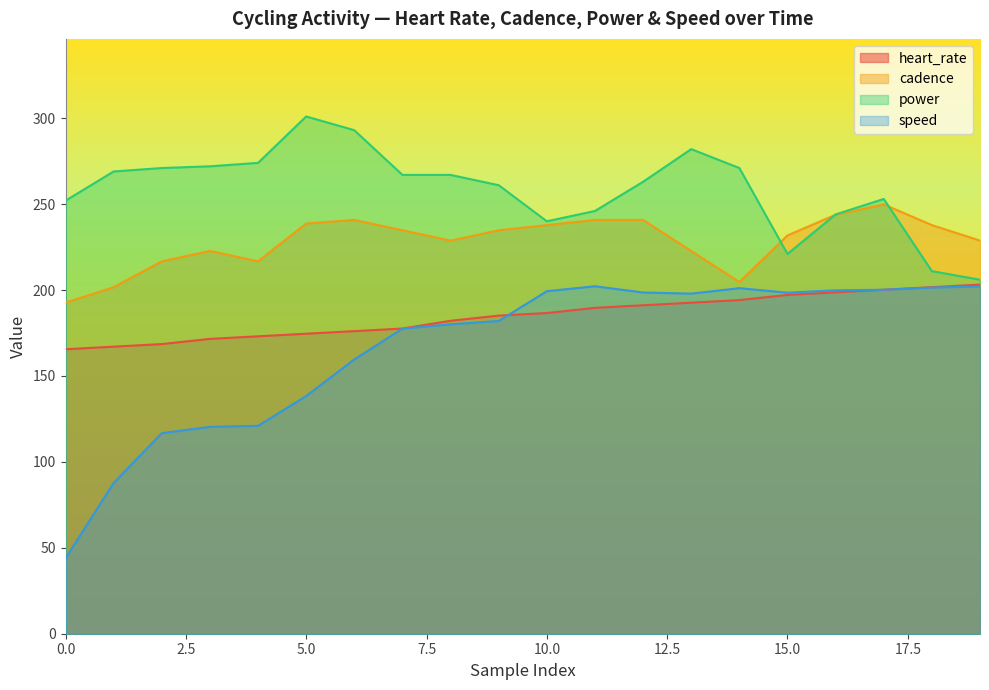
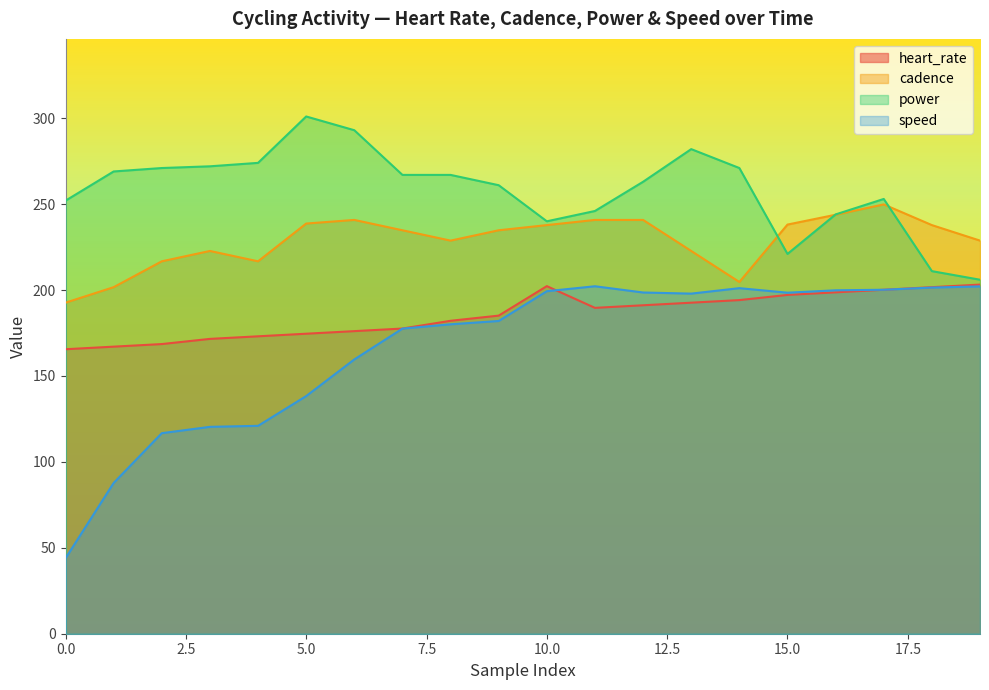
heart_rate, 10.0: 187 -> 202
cadence, 15.0: 232 -> 238
